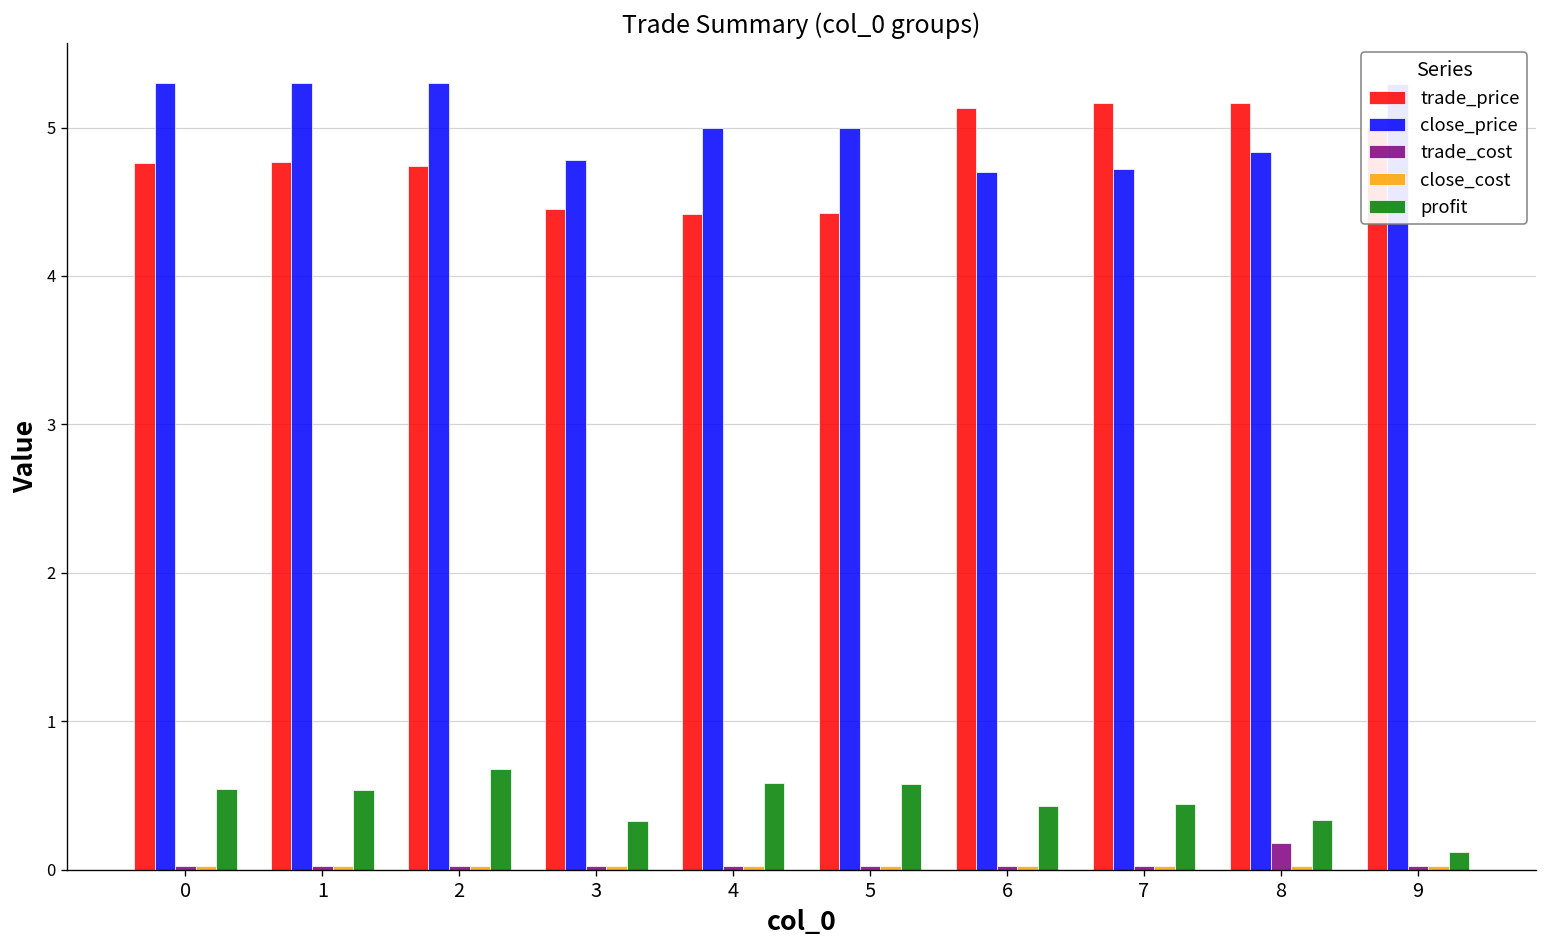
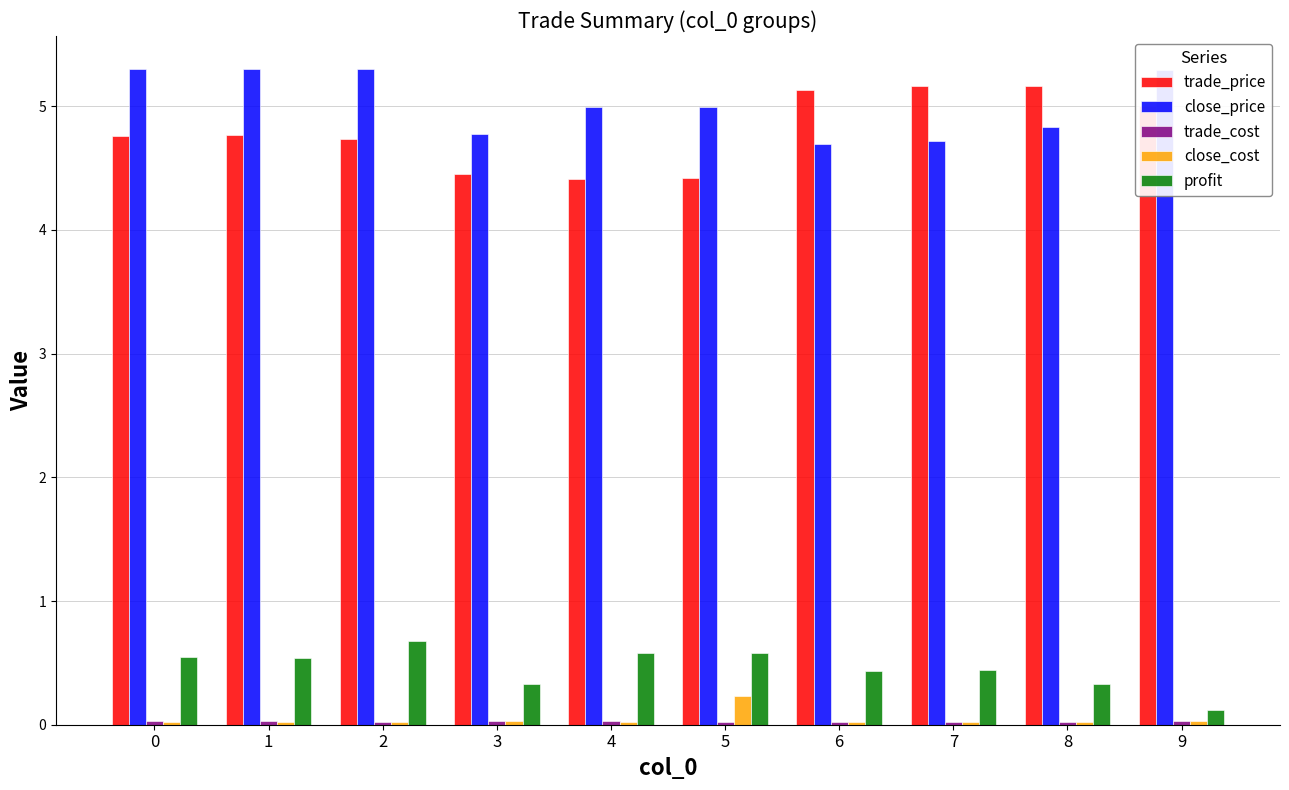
close_cost, 5: 0.02 -> 0.23
trade_cost, 8: 0.18 -> 0.02
